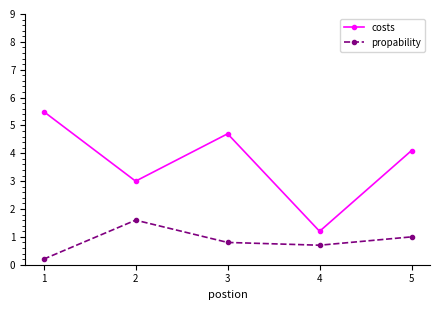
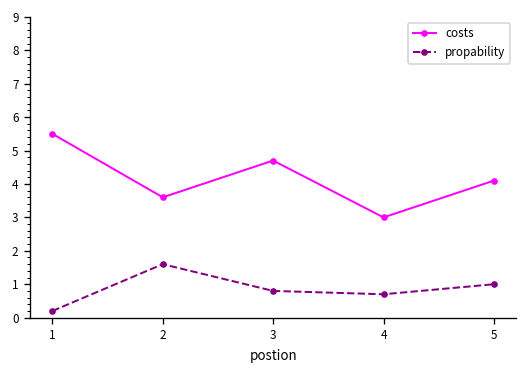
costs, 2: 3.0 -> 3.6
costs, 4: 1.2 -> 3.0
